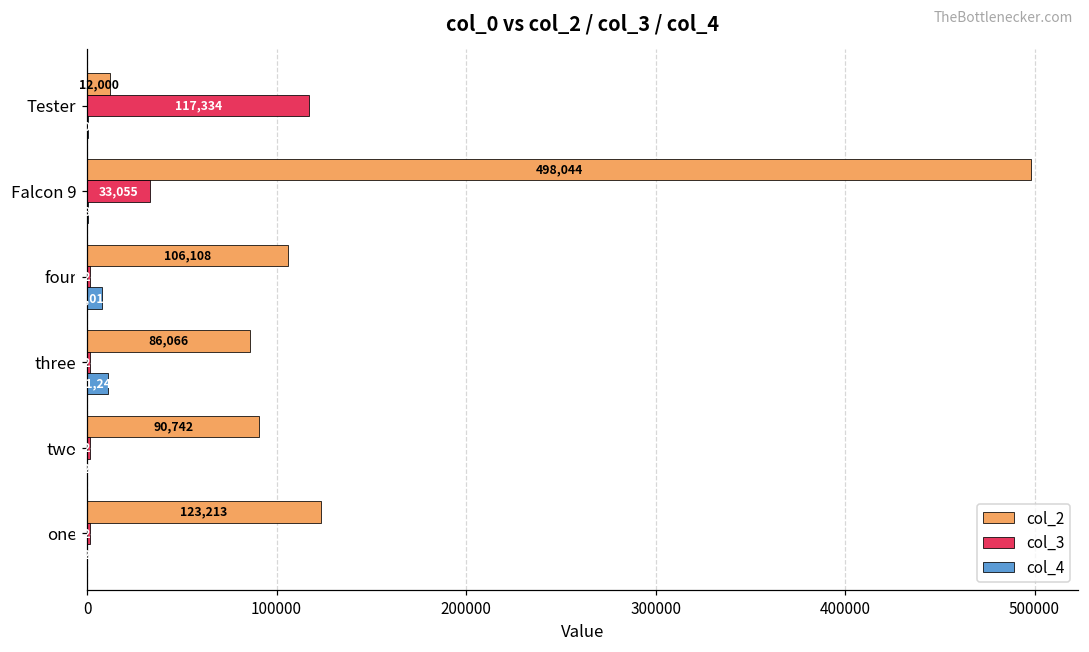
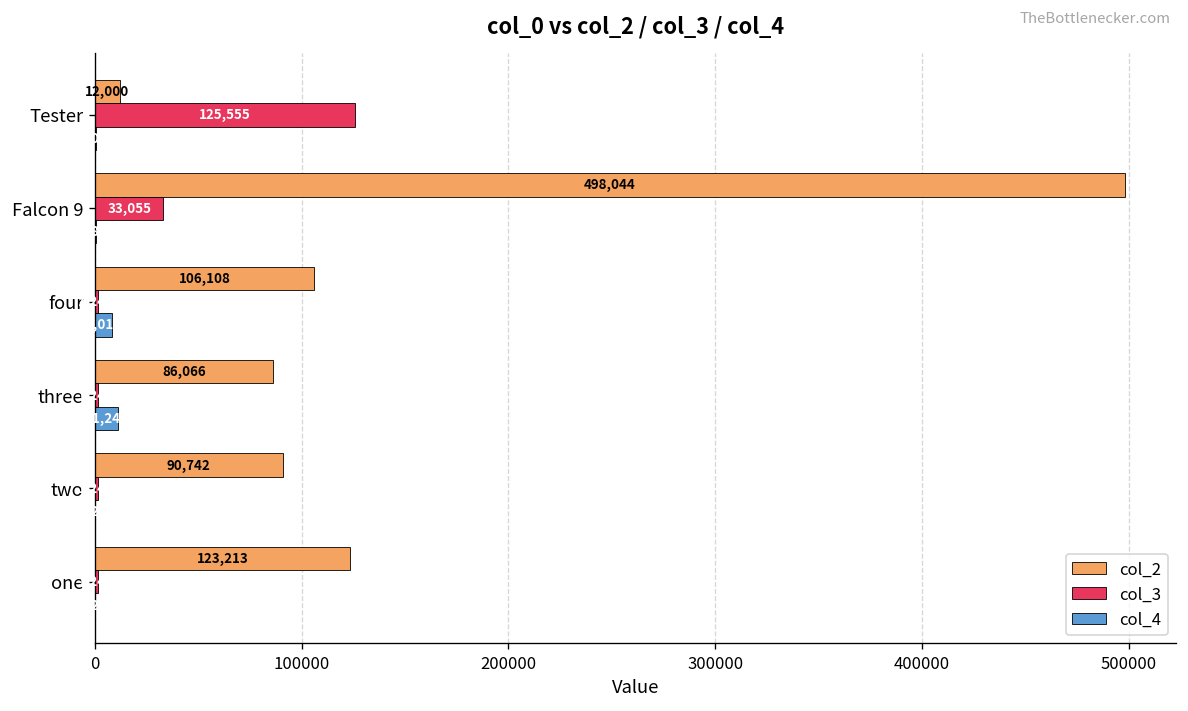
col_3, Tester: 117,334 -> 125,555
